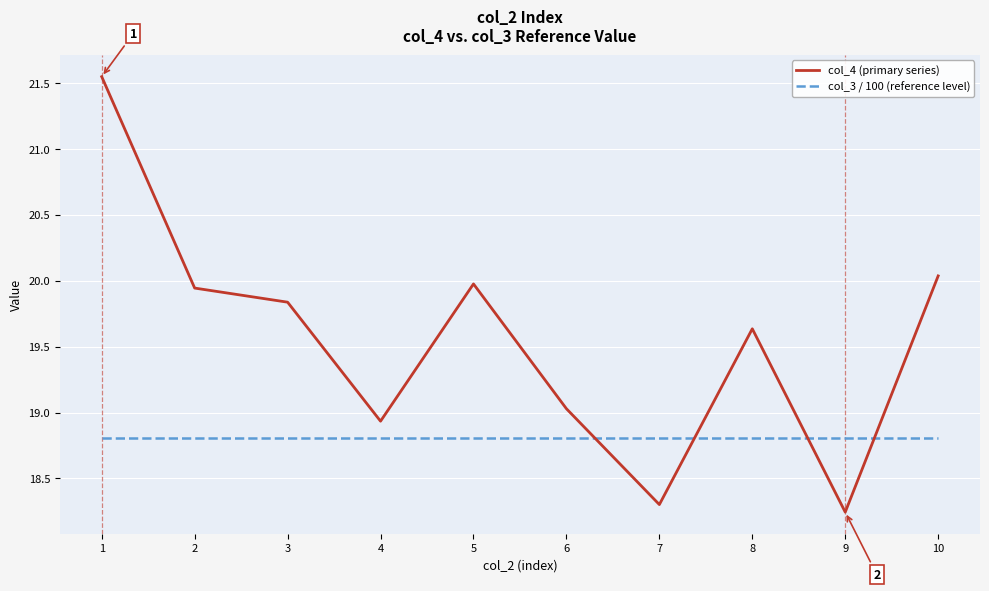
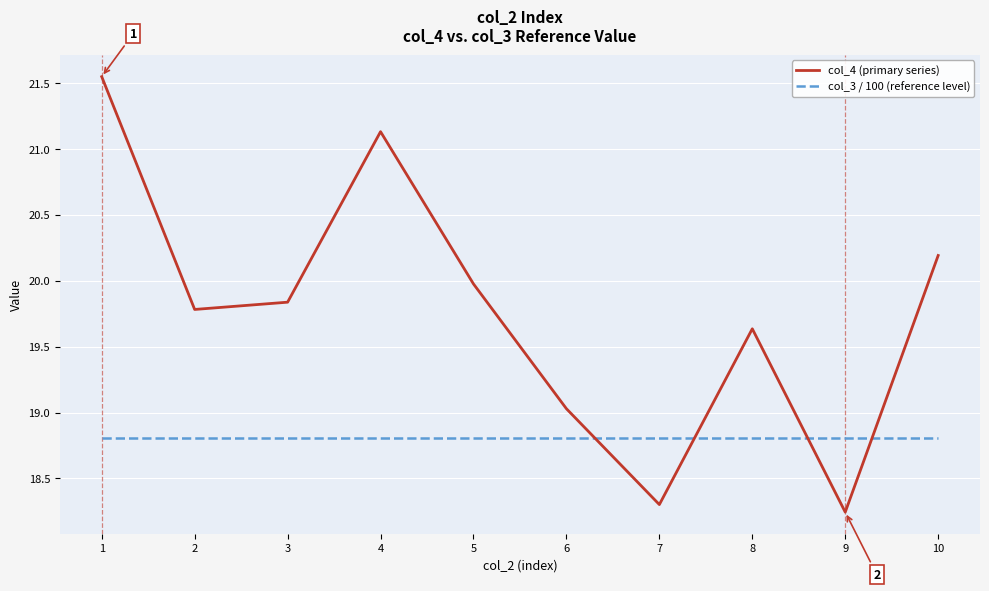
col_4 (primary series), 2: 19.94 -> 19.78
col_4 (primary series), 4: 18.93 -> 21.13
col_4 (primary series), 10: 20.04 -> 20.19
